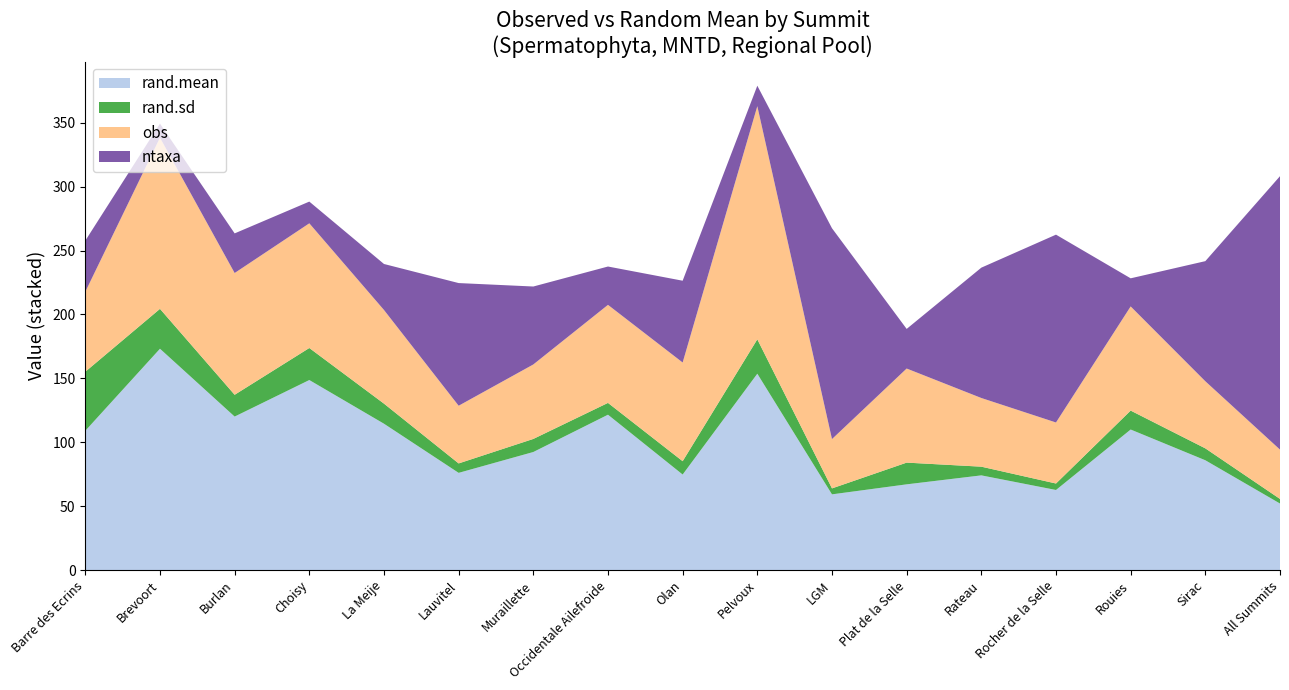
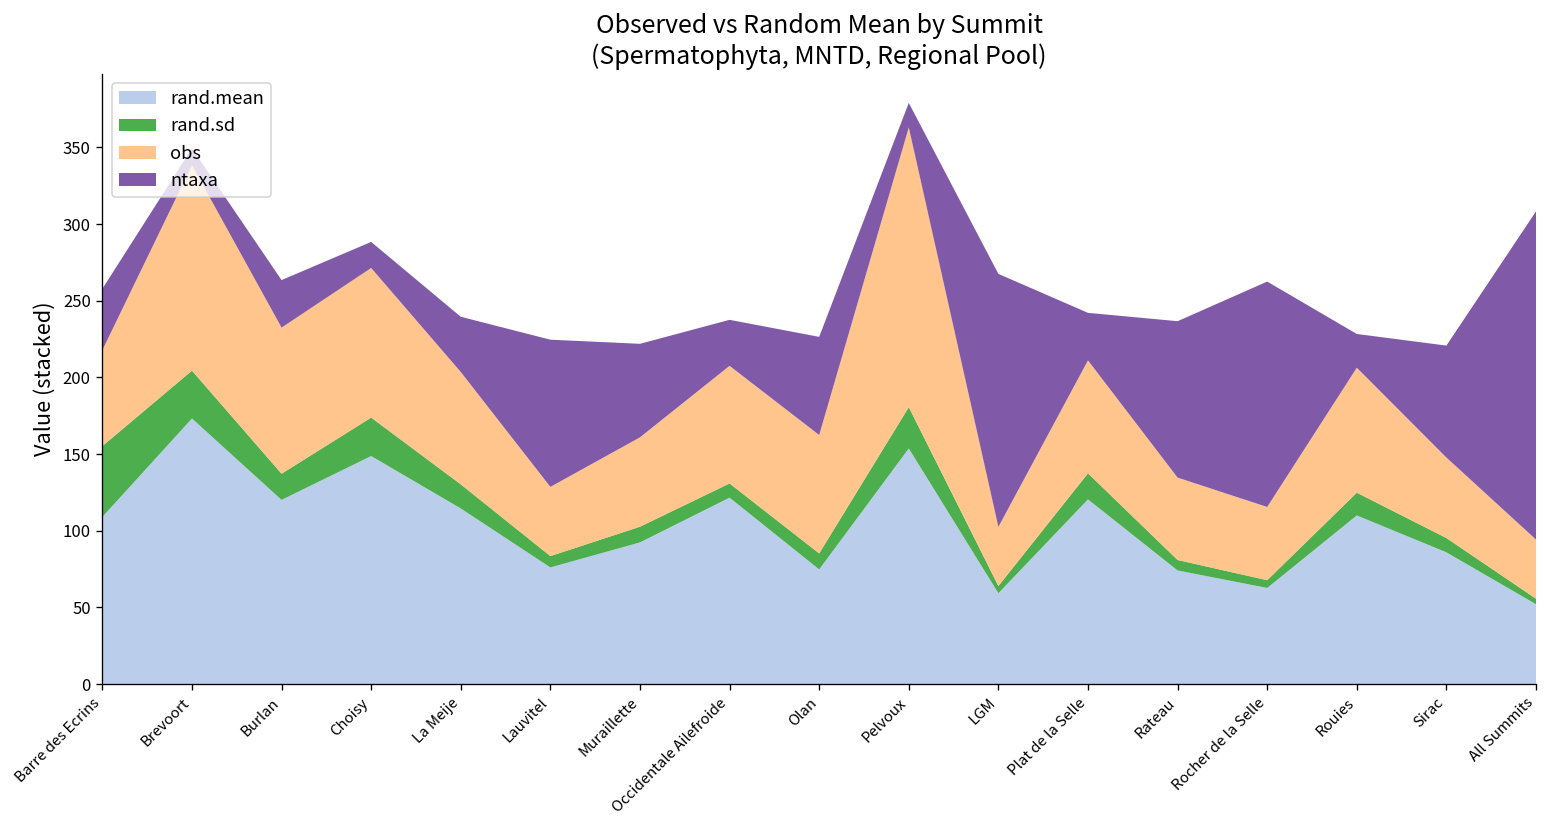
rand.mean, Plat de la Selle: 67 -> 120
ntaxa, Sirac: 94 -> 73
